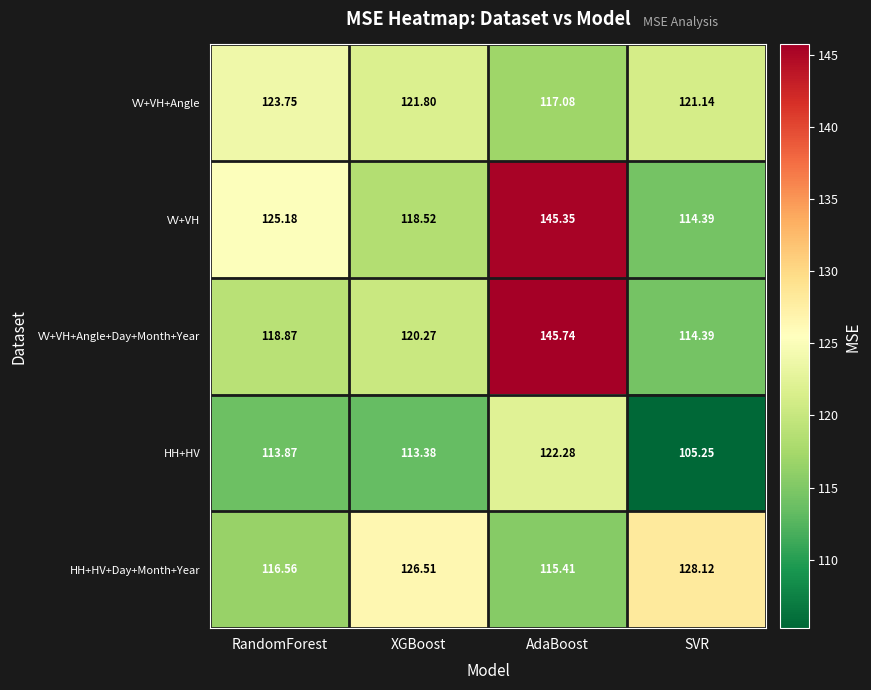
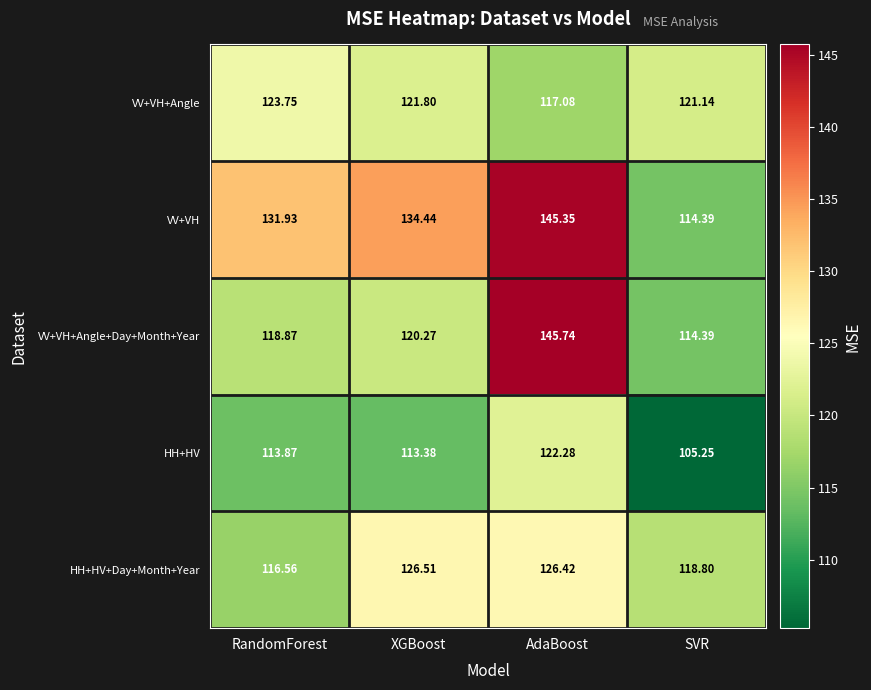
VV+VH, RandomForest: 125.18 -> 131.93
VV+VH, XGBoost: 118.52 -> 134.44
HH+HV+Day+Month+Year, AdaBoost: 115.41 -> 126.42
HH+HV+Day+Month+Year, SVR: 128.12 -> 118.80
